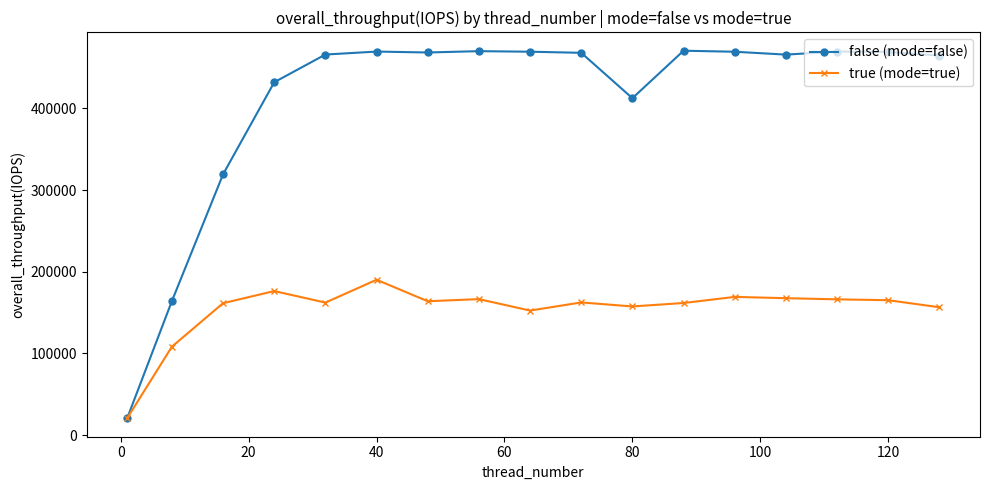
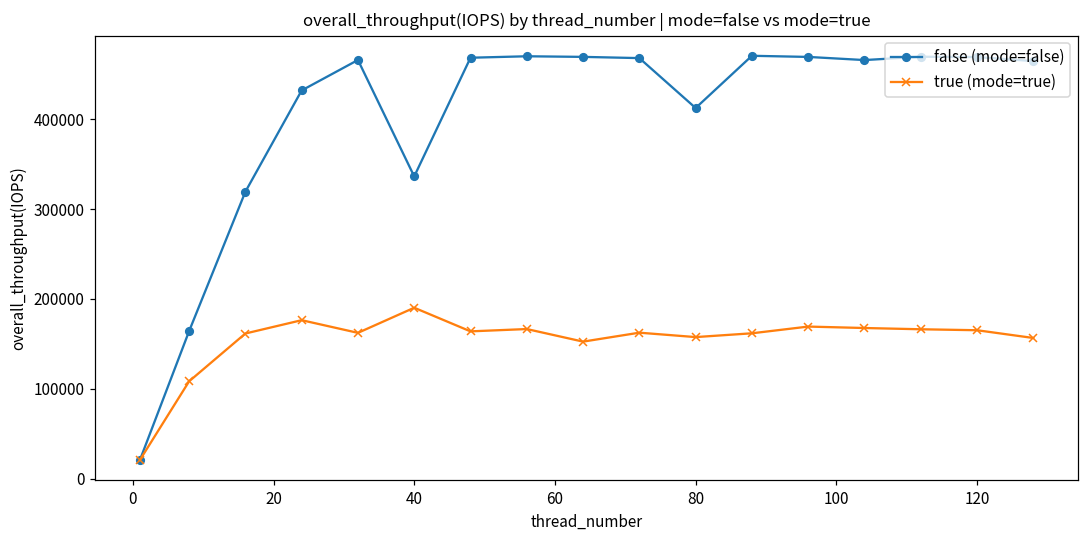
false (mode=false), 40: 470000 -> 340000
